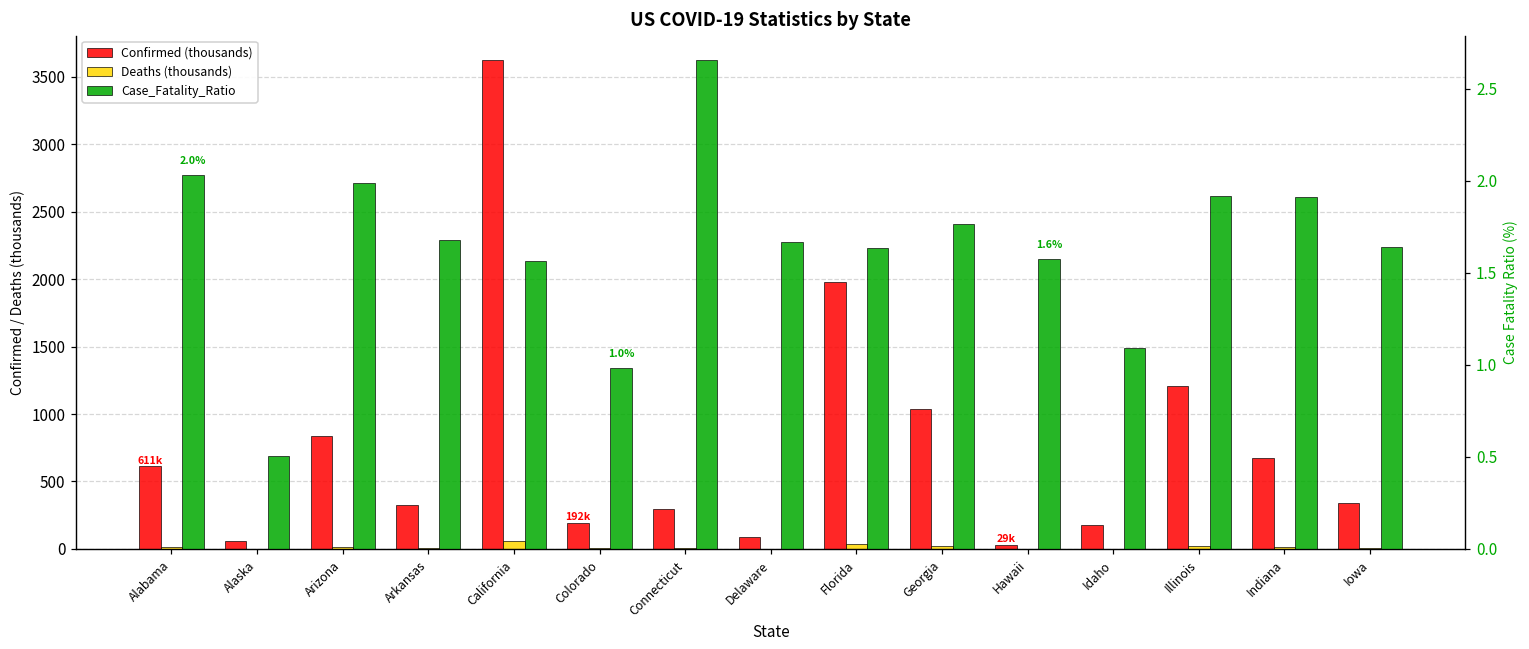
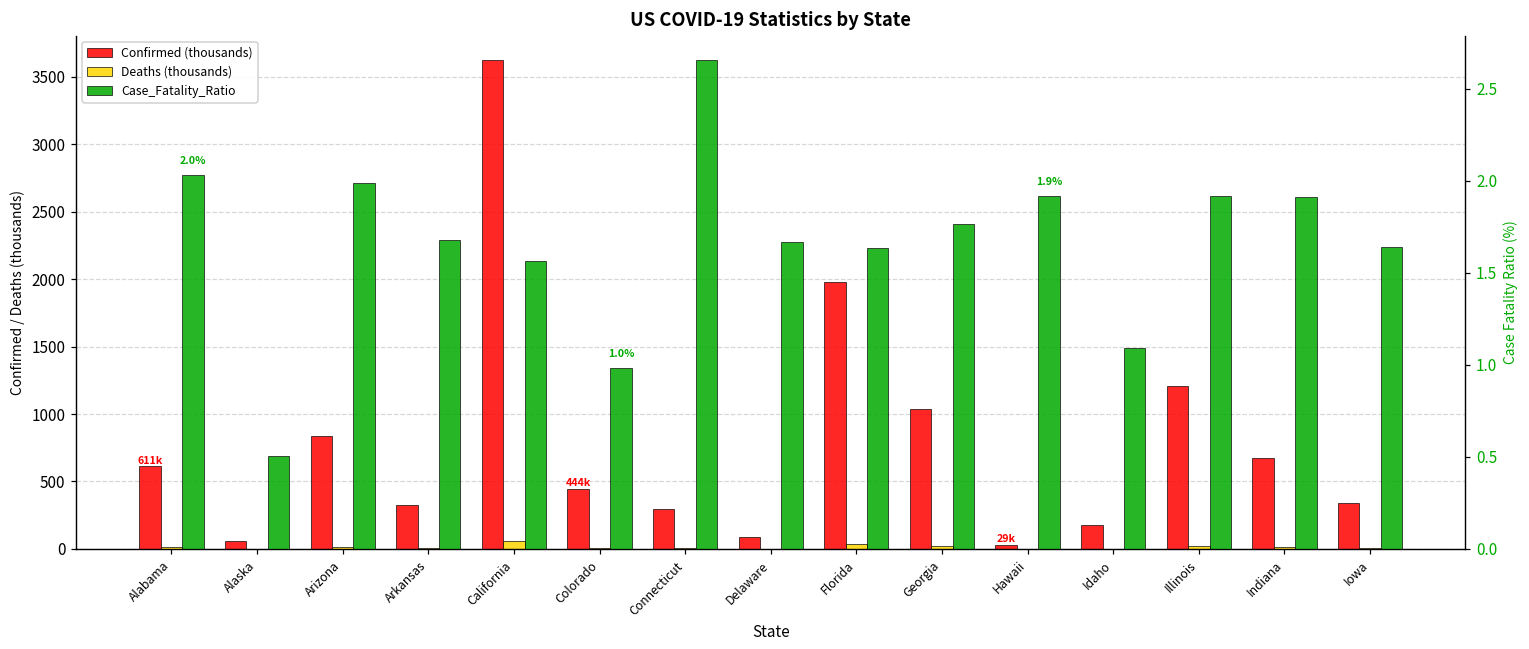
Confirmed (thousands), Colorado: 192k -> 444k
Case_Fatality_Ratio, Hawaii: 1.6% -> 1.9%
